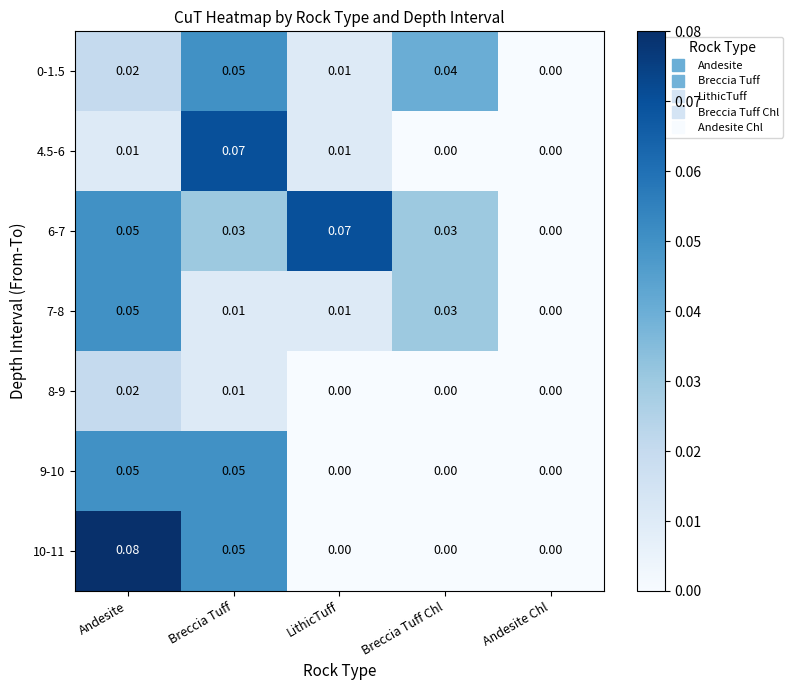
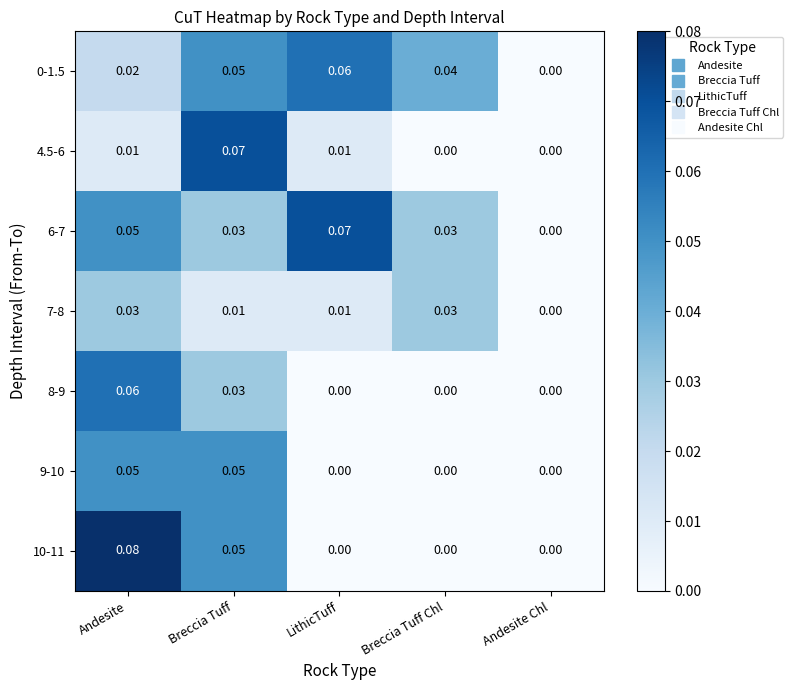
0-1.5, LithicTuff: 0.01 -> 0.06
7-8, Andesite: 0.05 -> 0.03
8-9, Andesite: 0.02 -> 0.06
8-9, Breccia Tuff: 0.01 -> 0.03
